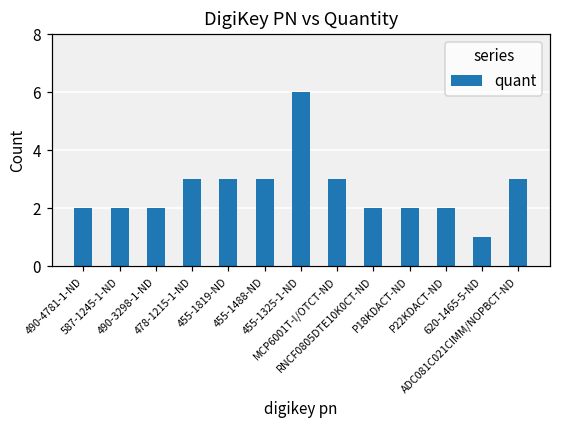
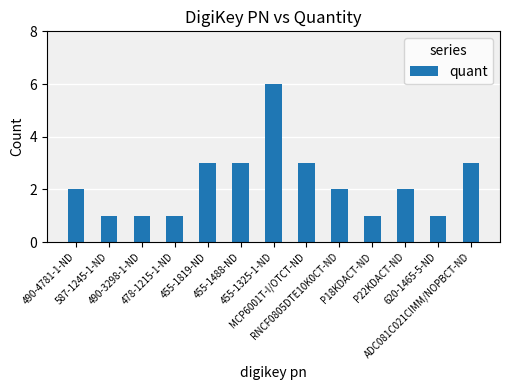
587-1245-1-ND: 2 -> 1
490-3298-1-ND: 2 -> 1
478-1215-1-ND: 3 -> 1
P18KDACT-ND: 2 -> 1
